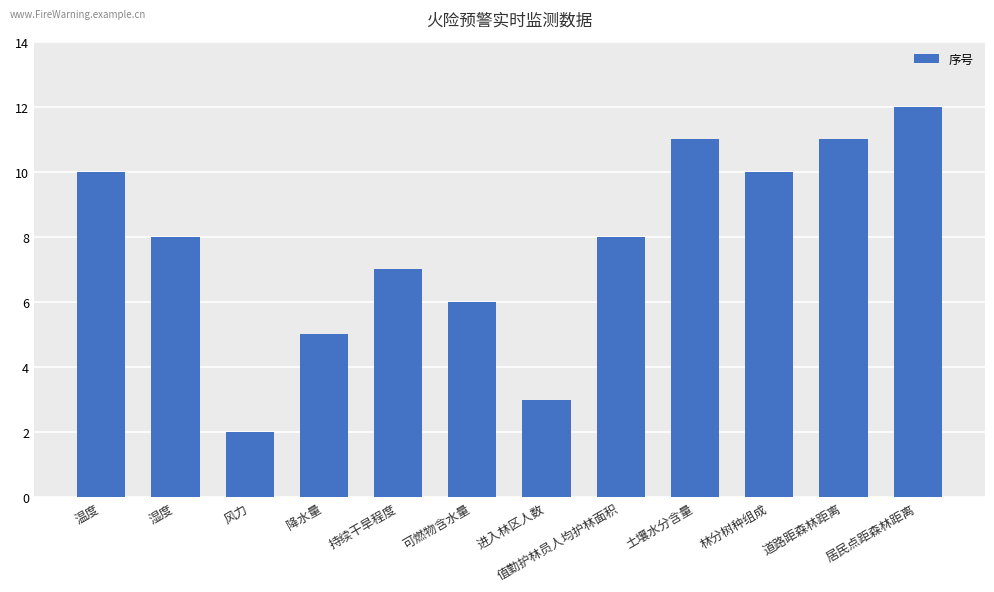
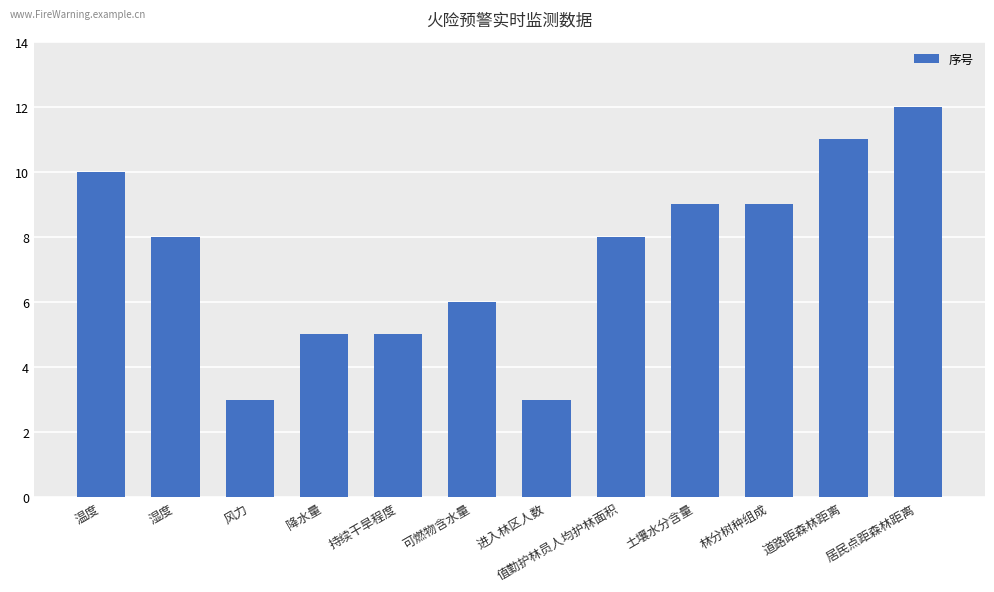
风力: 2 -> 3
持续干旱程度: 7 -> 5
土壤水分含量: 11 -> 9
林分树种组成: 10 -> 9
